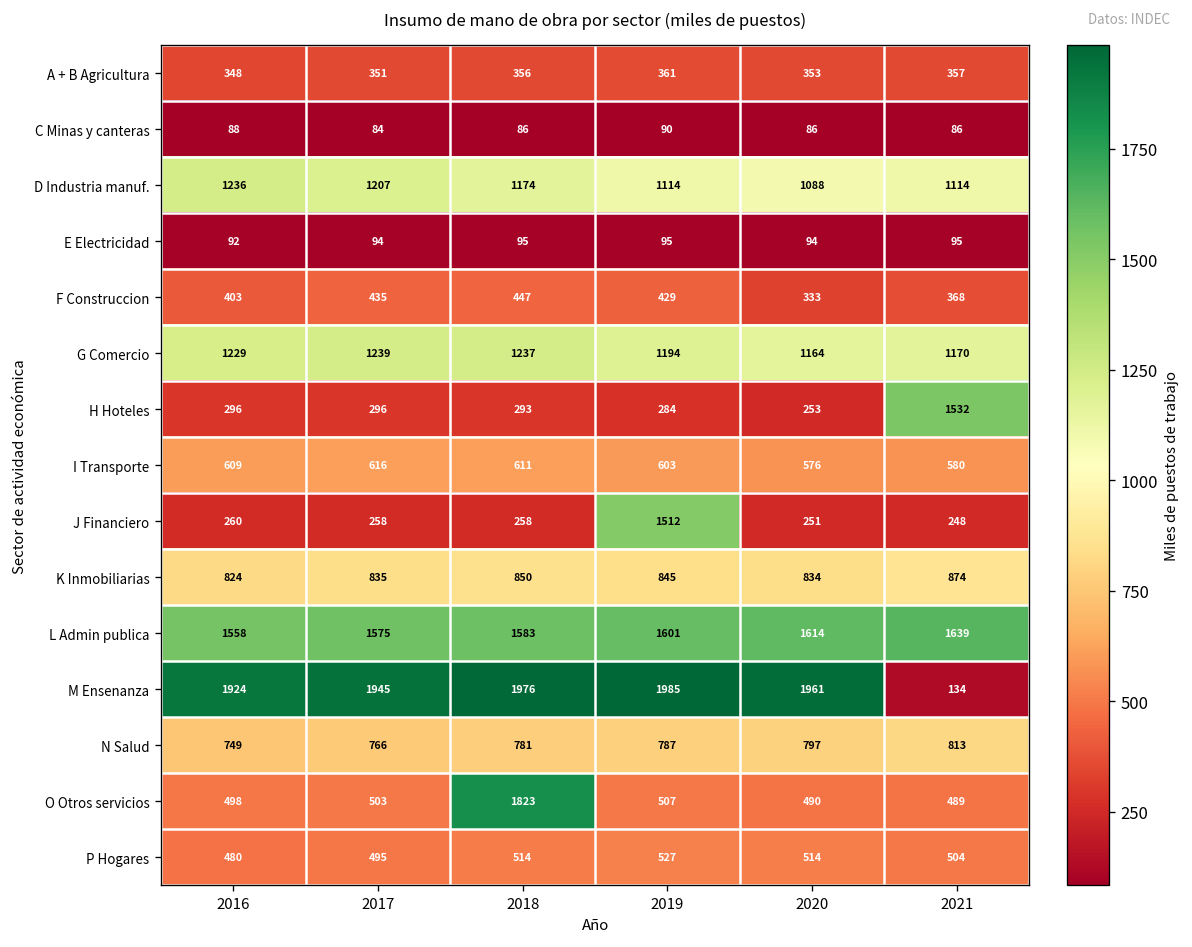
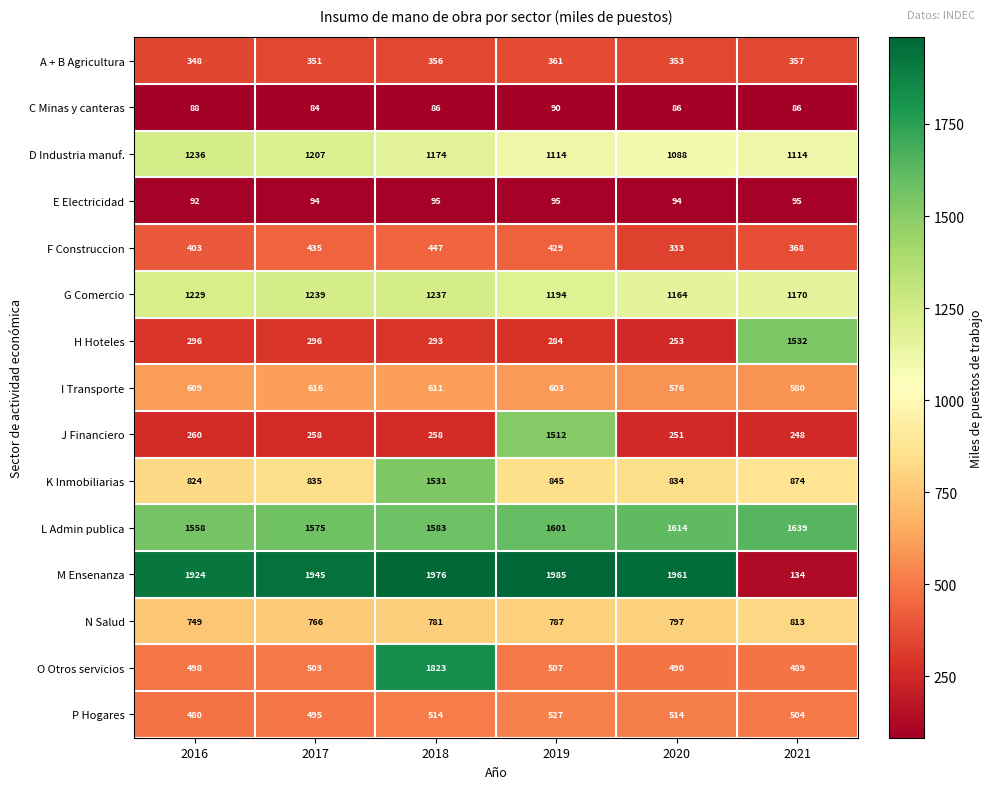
K Inmobiliarias, 2018: 850 -> 1531
